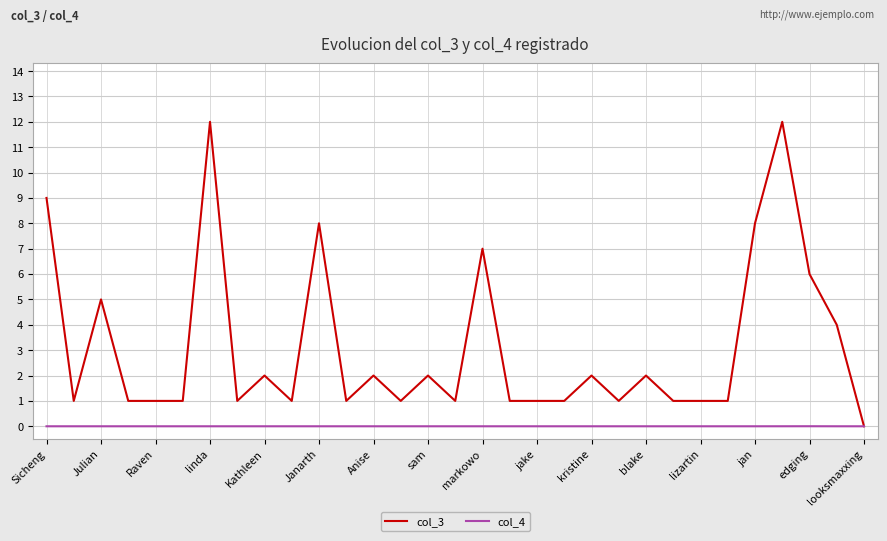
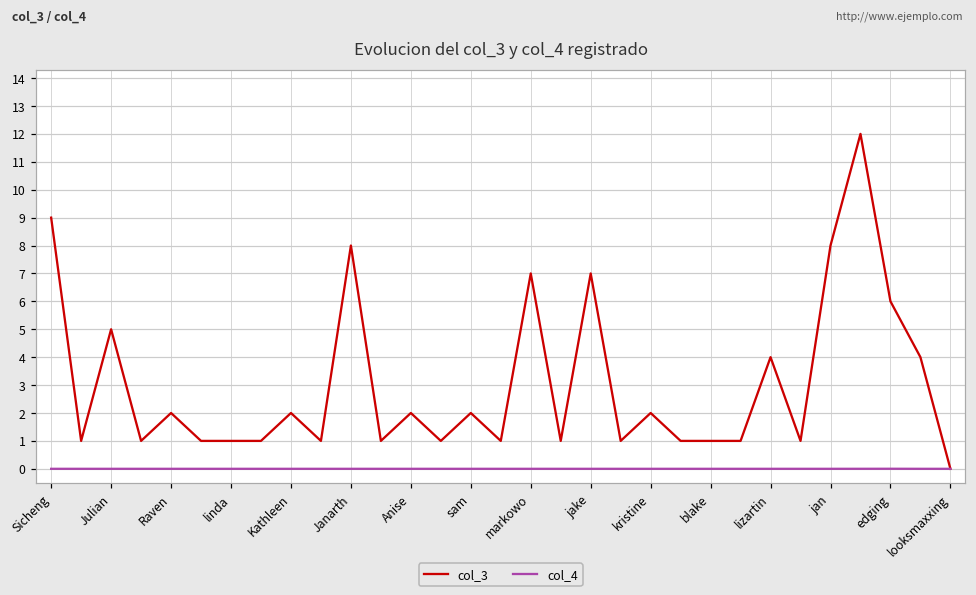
col_3, Raven: 1 -> 2
col_3, linda: 12 -> 1
col_3, jake: 1 -> 7
col_3, blake: 2 -> 1
col_3, lizartin: 1 -> 4
